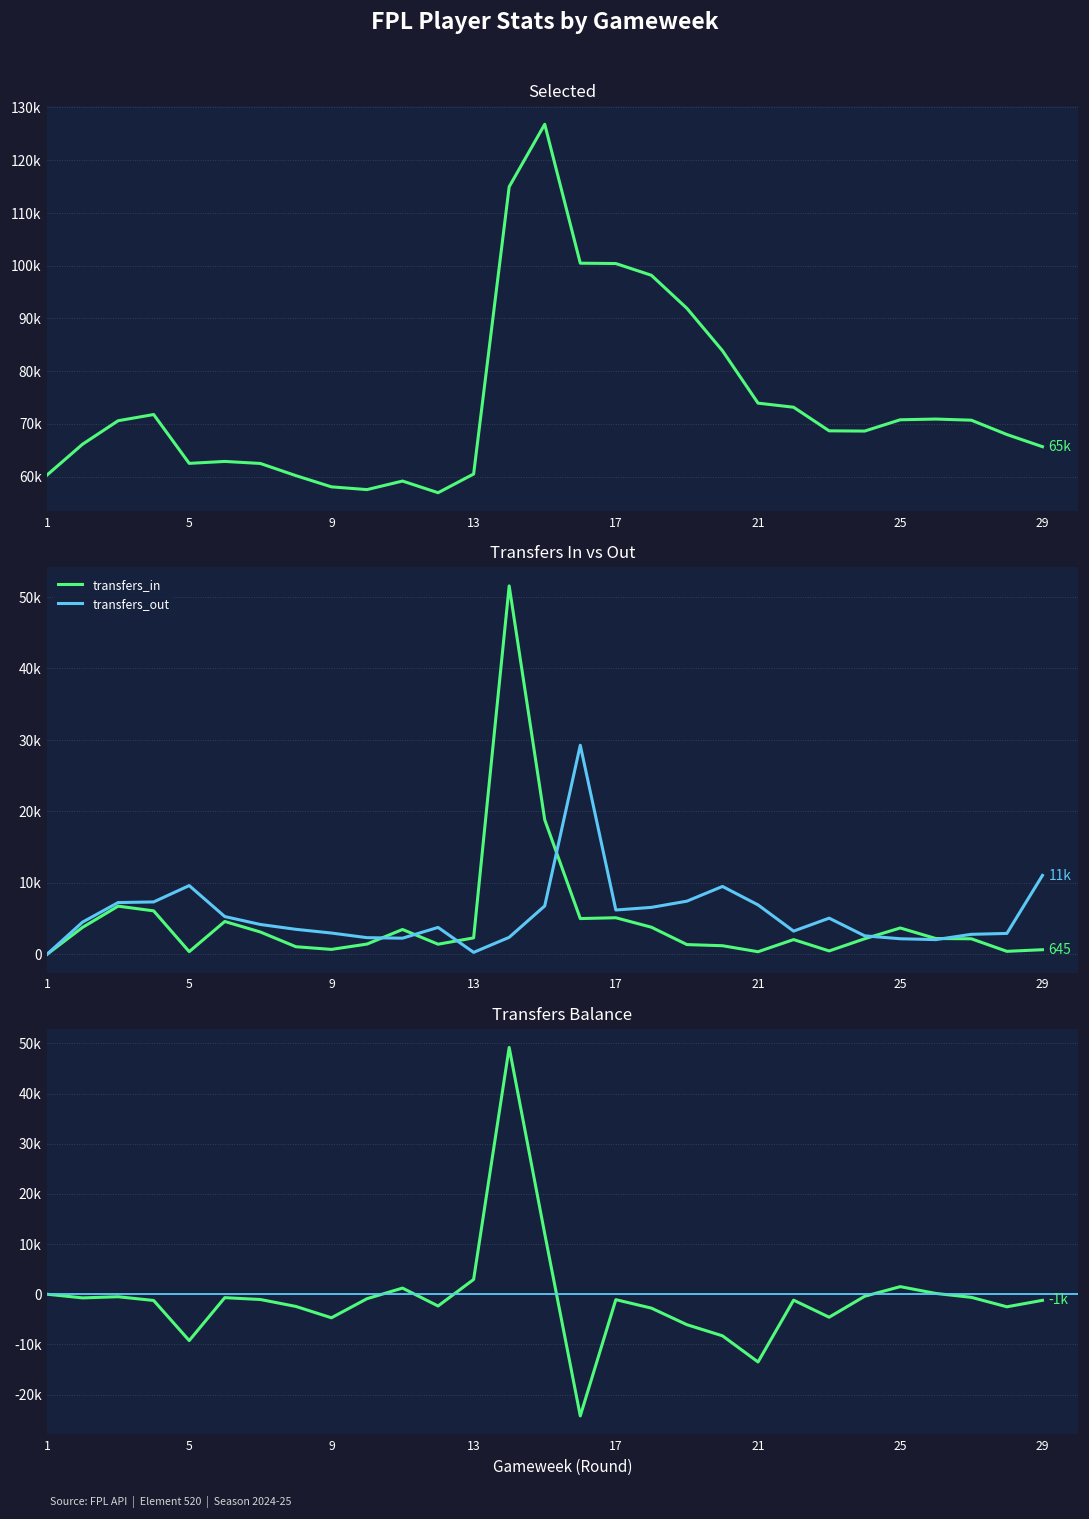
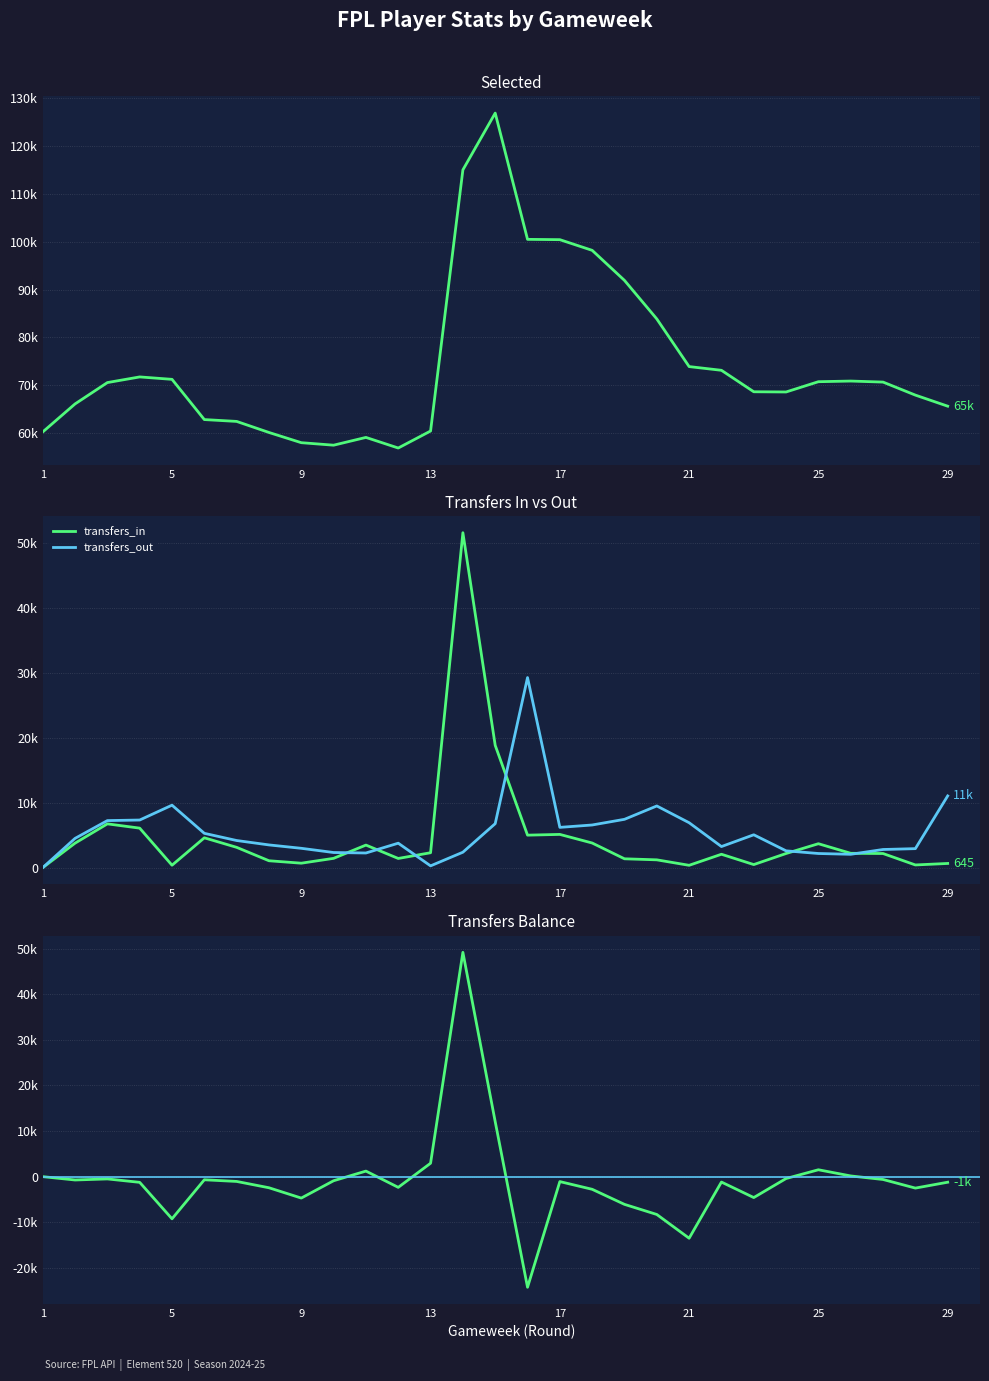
Selected, 5: 63000 -> 71000
